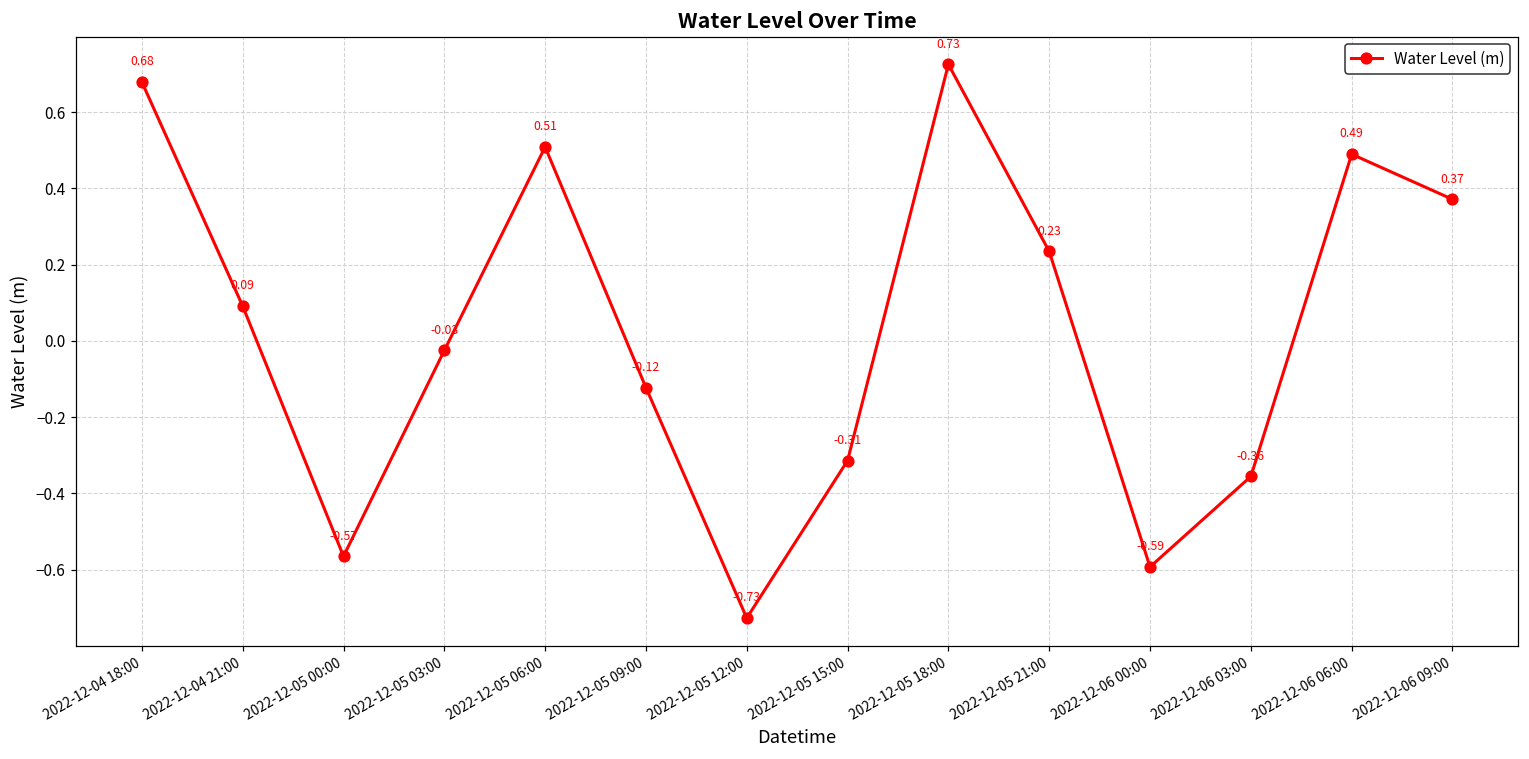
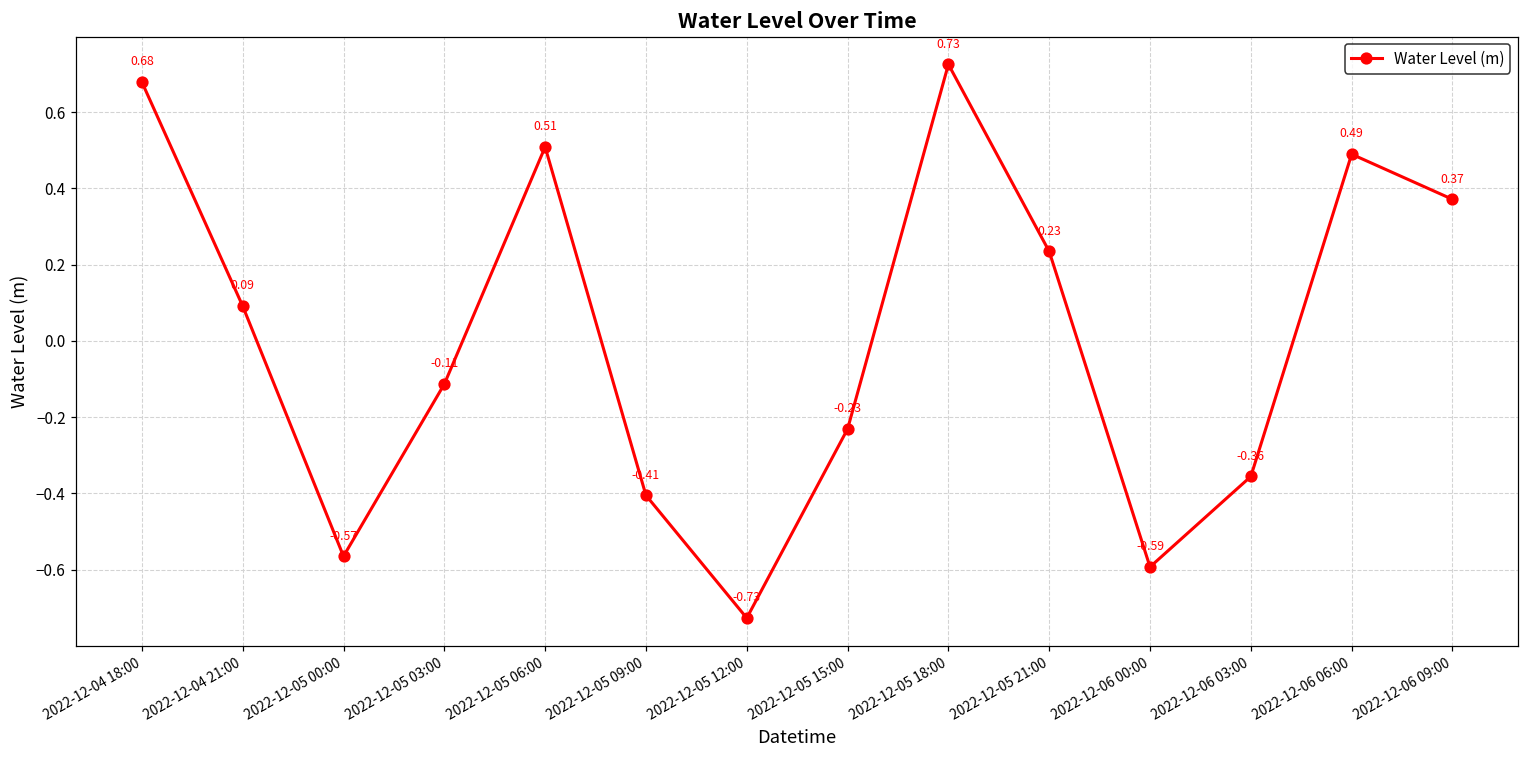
2022-12-05 03:00: -0.03 -> -0.11
2022-12-05 09:00: -0.12 -> -0.41
2022-12-05 15:00: -0.31 -> -0.23
